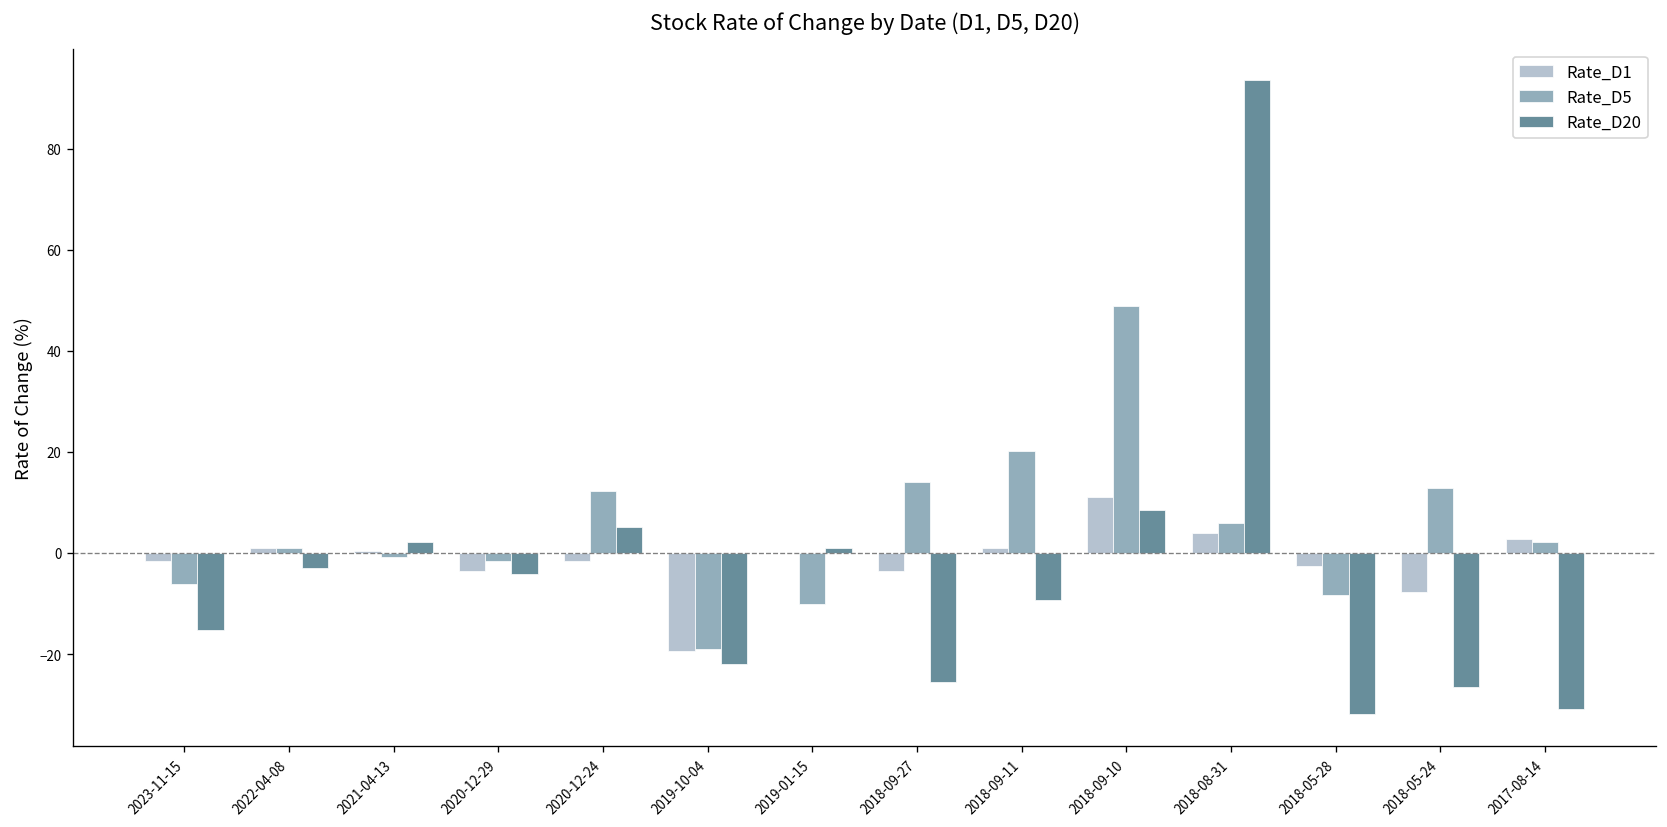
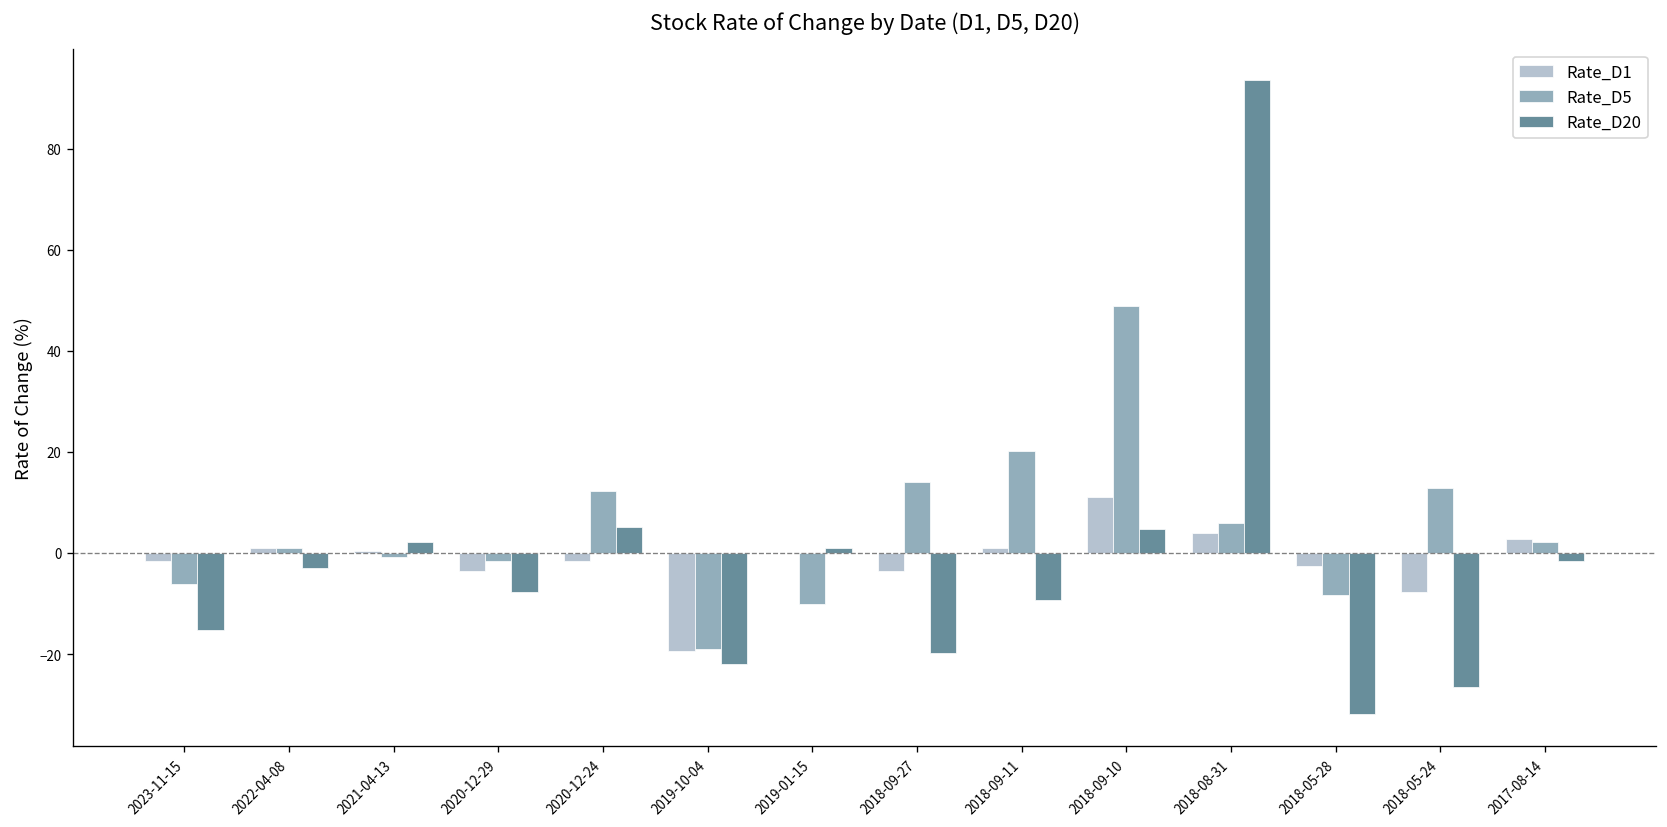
Rate_D20, 2020-12-29: -4 -> -8
Rate_D20, 2018-09-27: -26 -> -20
Rate_D20, 2018-09-10: 8 -> 5
Rate_D20, 2017-08-14: -31 -> -1
